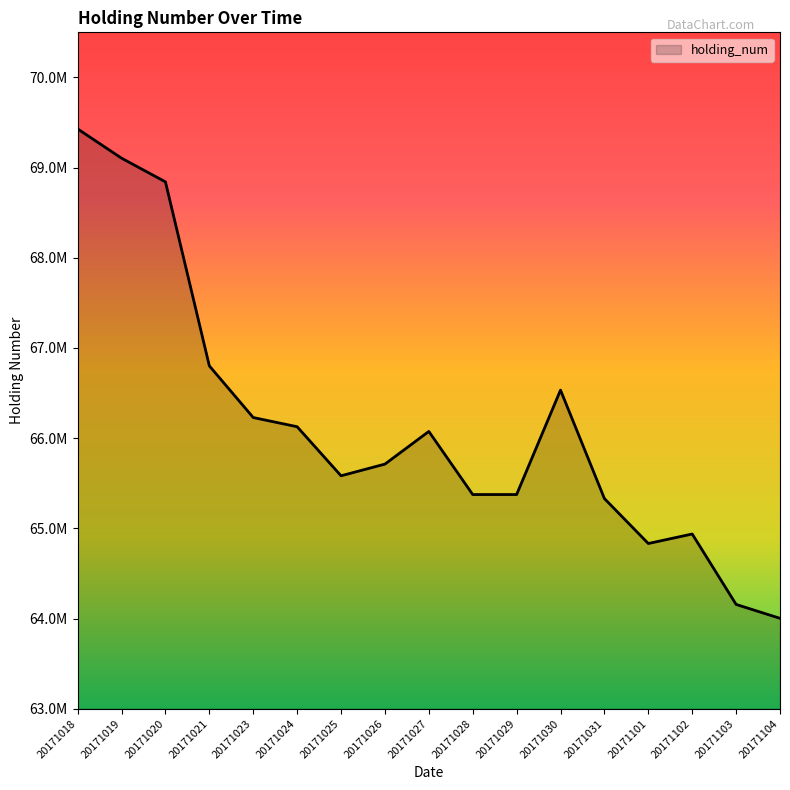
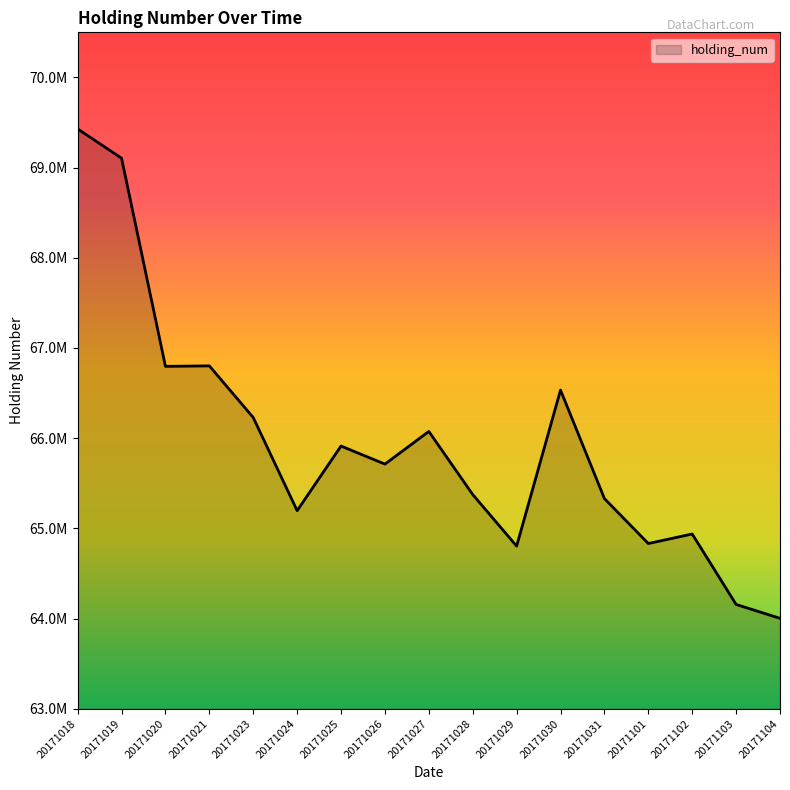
20171020: 68800000 -> 66800000
20171024: 66100000 -> 65200000
20171025: 65600000 -> 65900000
20171029: 65400000 -> 64800000
